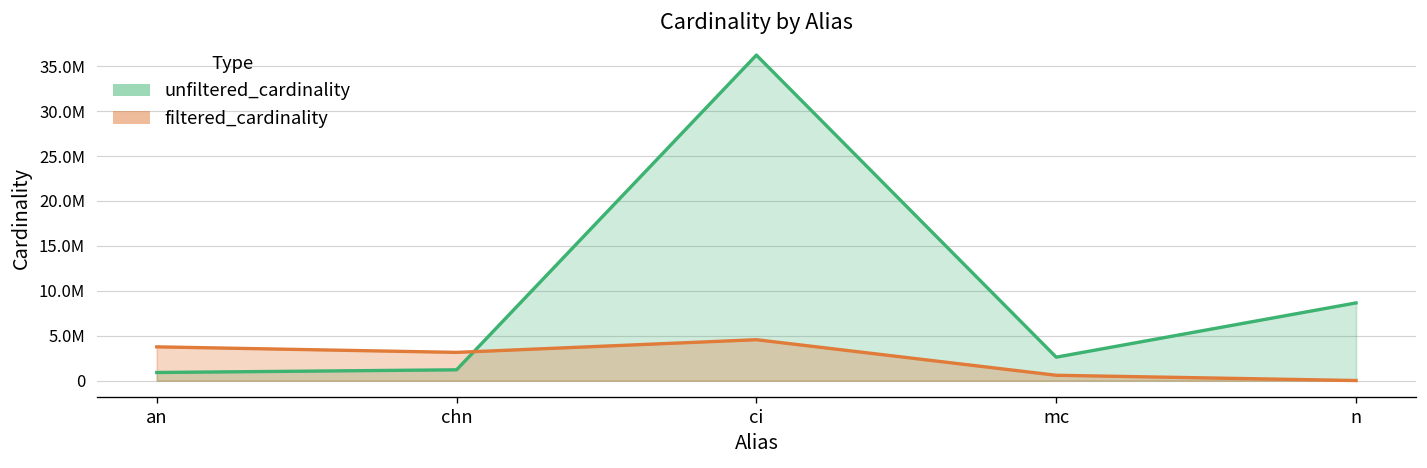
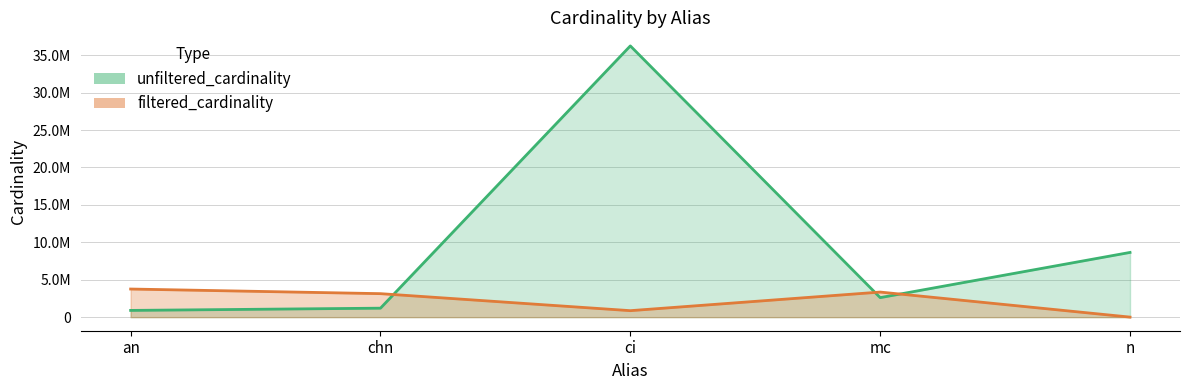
filtered_cardinality, ci: 5000000 -> 1000000
filtered_cardinality, mc: 1000000 -> 3000000
